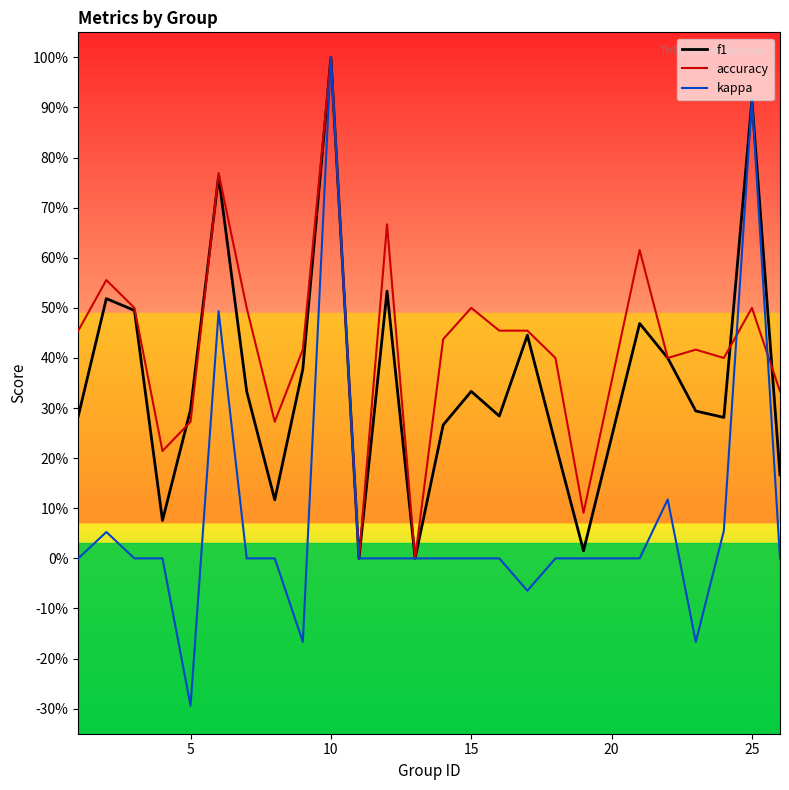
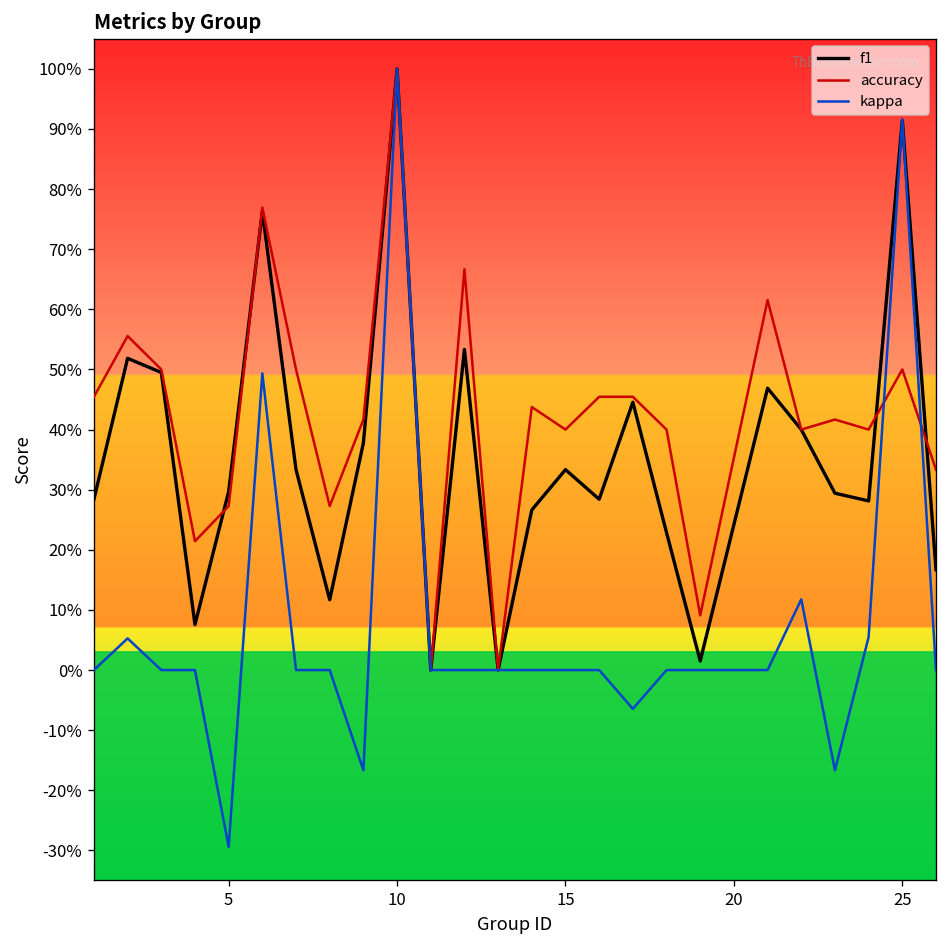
accuracy, 15: 50% -> 40%
